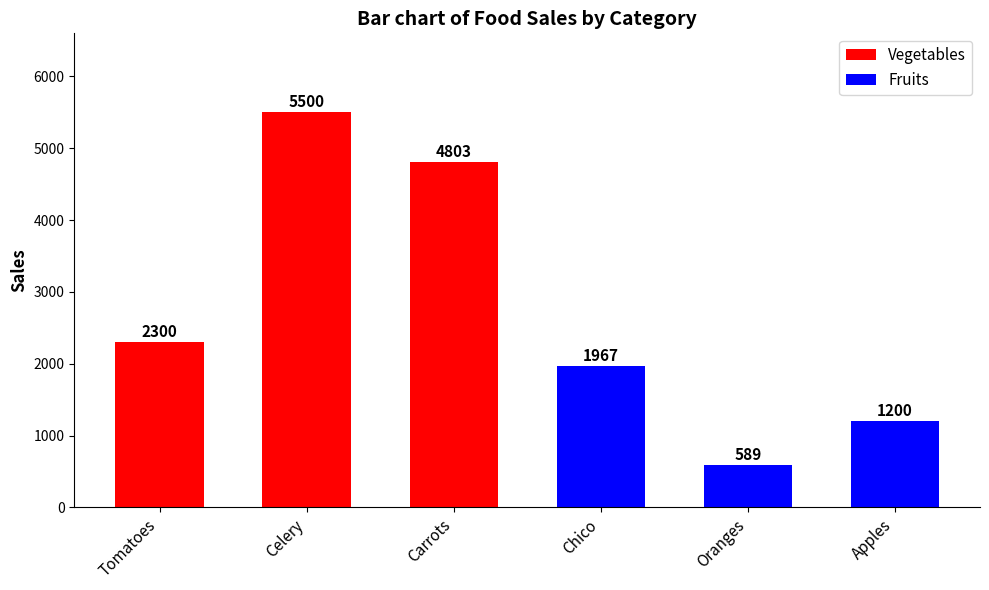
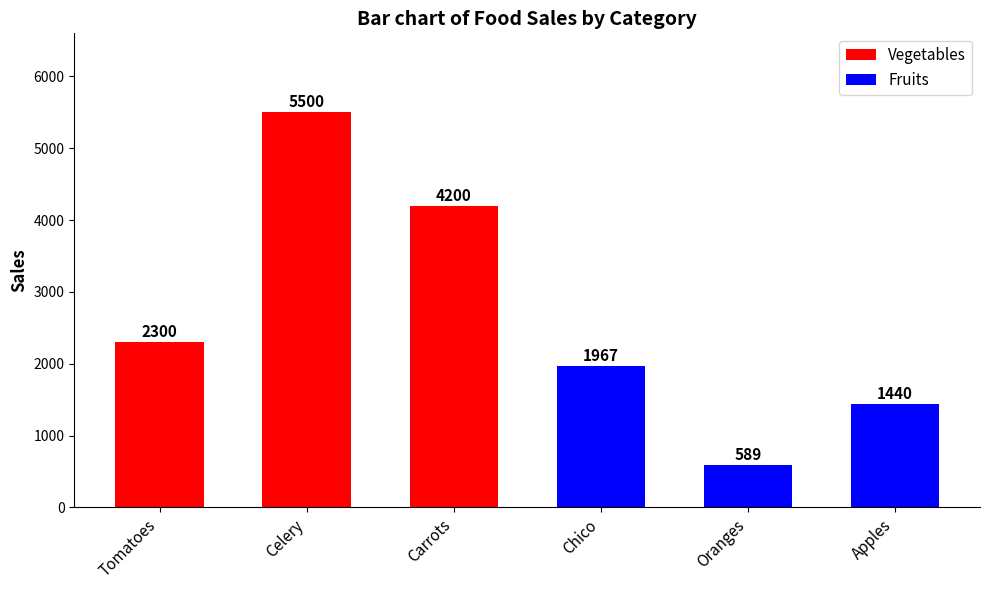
Carrots: 4803 -> 4200
Apples: 1200 -> 1440
